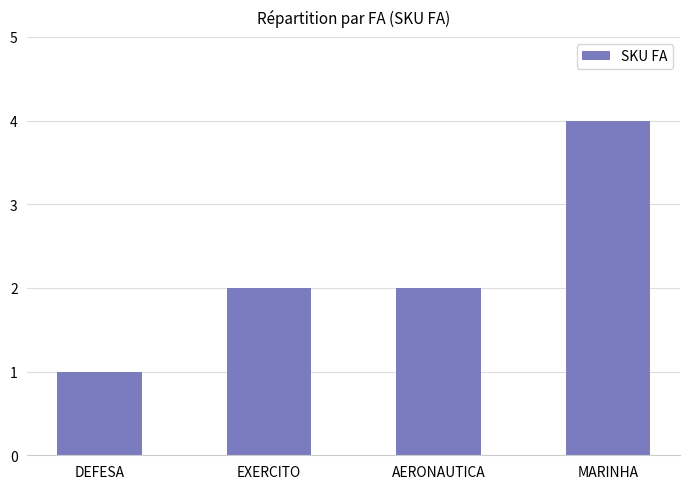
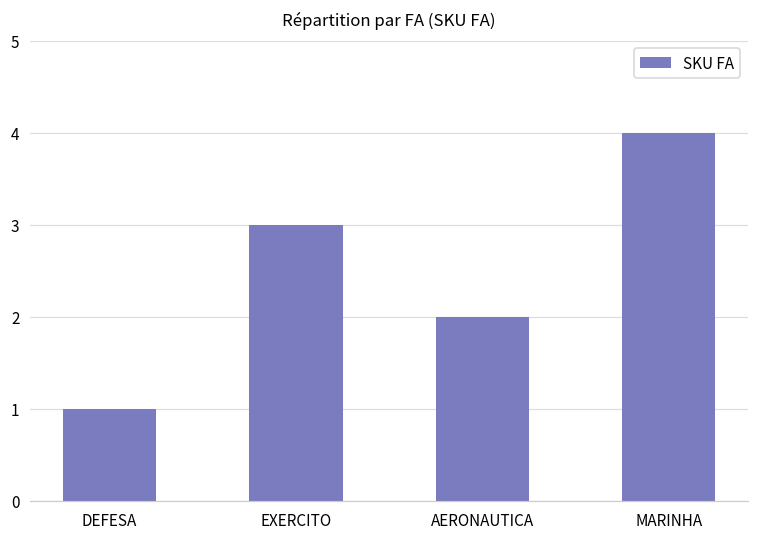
EXERCITO: 2 -> 3
